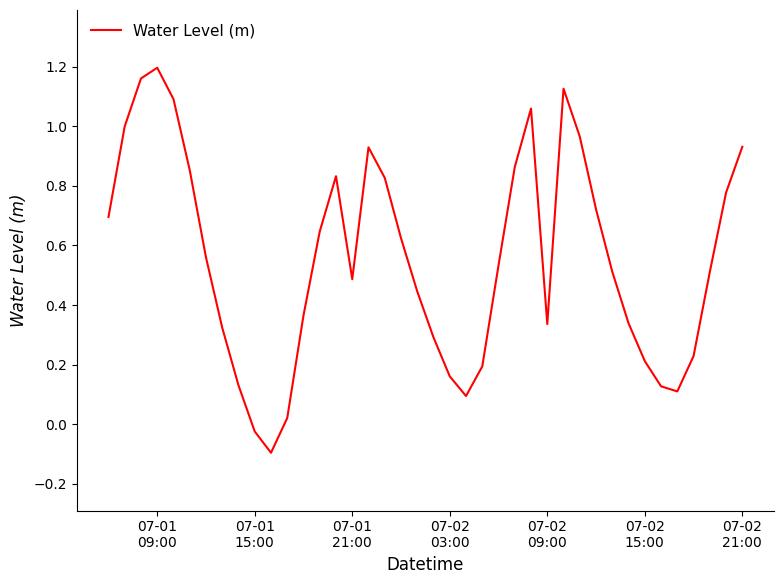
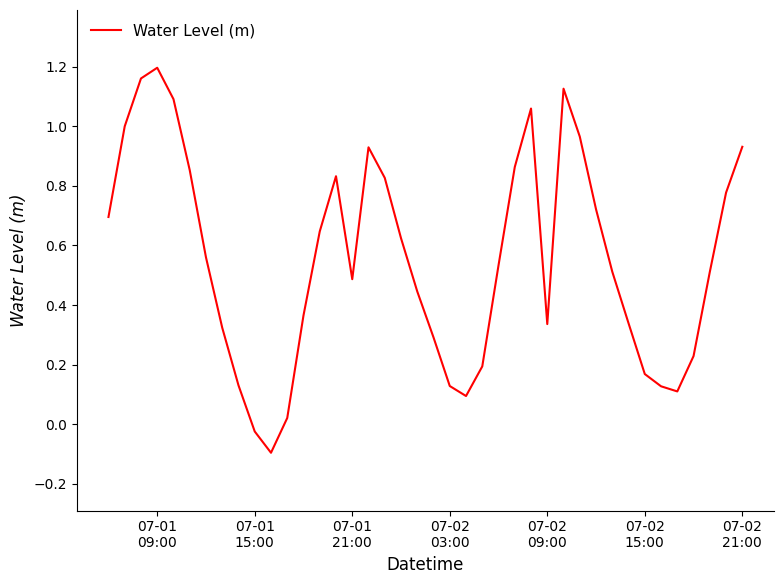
07-02 03:00: 0.16 -> 0.13
07-02 15:00: 0.21 -> 0.17
